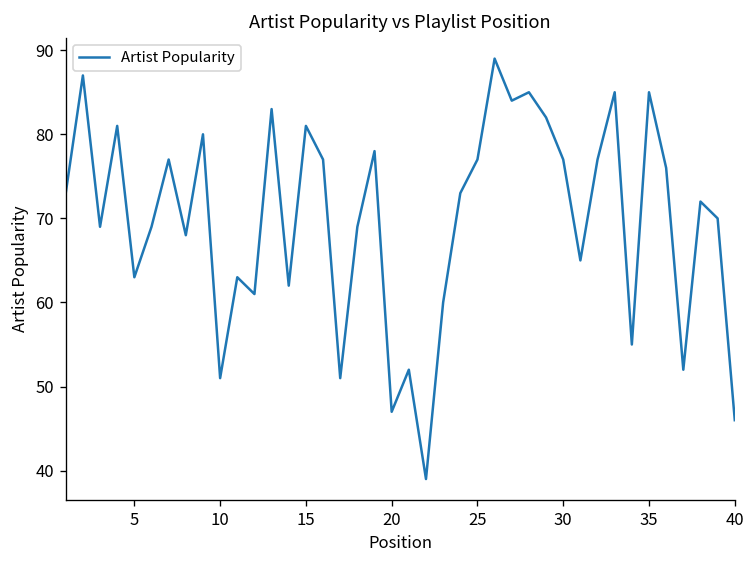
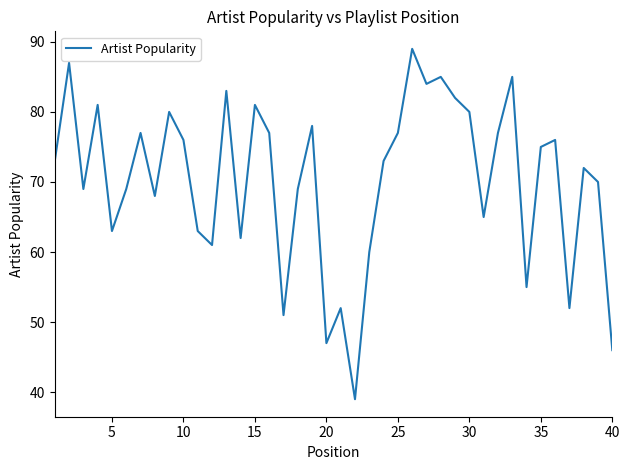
10: 51 -> 76
30: 77 -> 80
35: 85 -> 75
